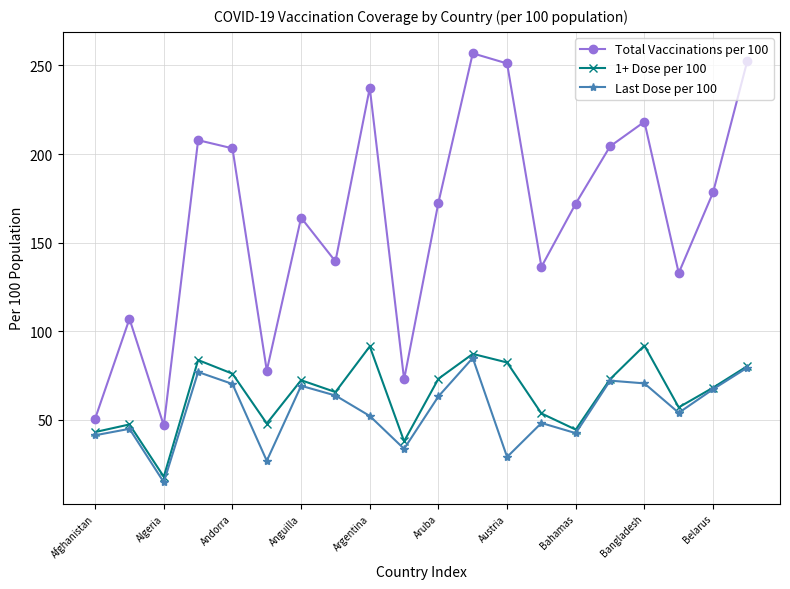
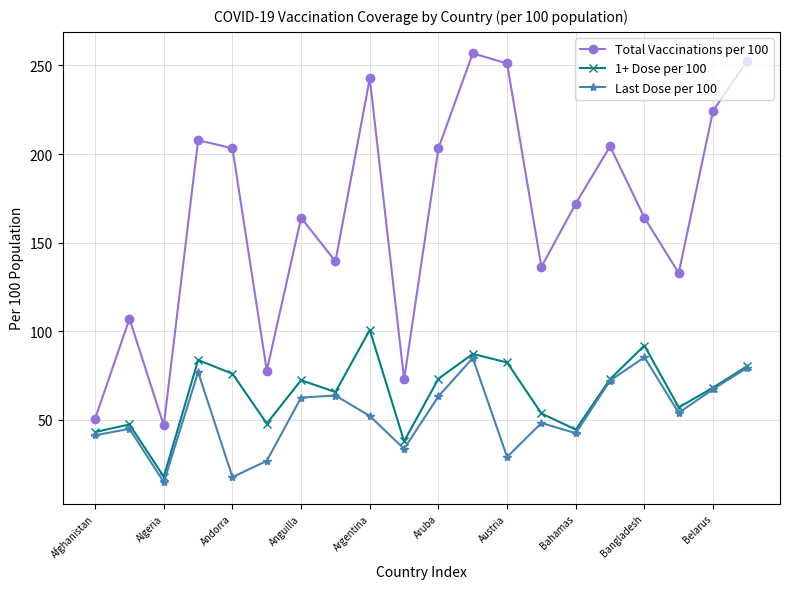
Last Dose per 100, Andorra: 70 -> 18
Last Dose per 100, Anguilla: 69 -> 63
Total Vaccinations per 100, Argentina: 237 -> 243
1+ Dose per 100, Argentina: 91 -> 101
Total Vaccinations per 100, Aruba: 173 -> 203
Total Vaccinations per 100, Bangladesh: 218 -> 164
Last Dose per 100, Bangladesh: 71 -> 85
Total Vaccinations per 100, Belarus: 178 -> 224
